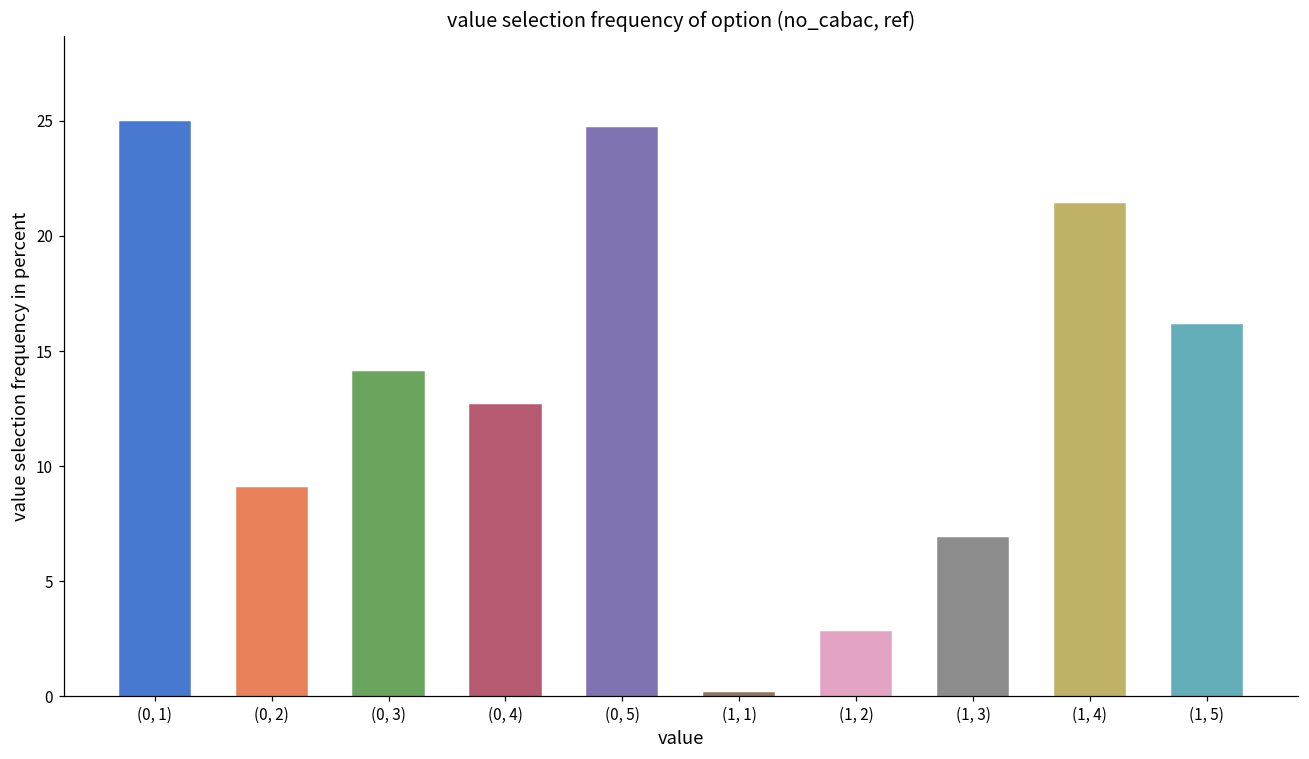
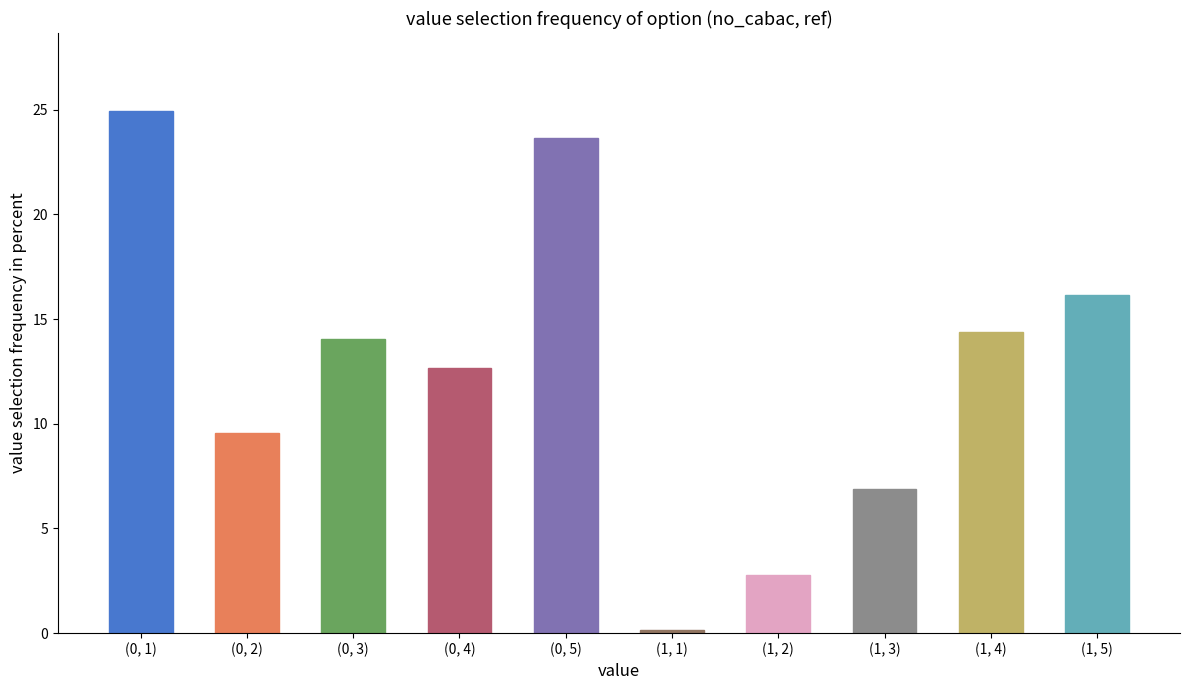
(0, 2): 9.1 -> 9.6
(0, 5): 24.7 -> 23.6
(1, 4): 21.4 -> 14.4
